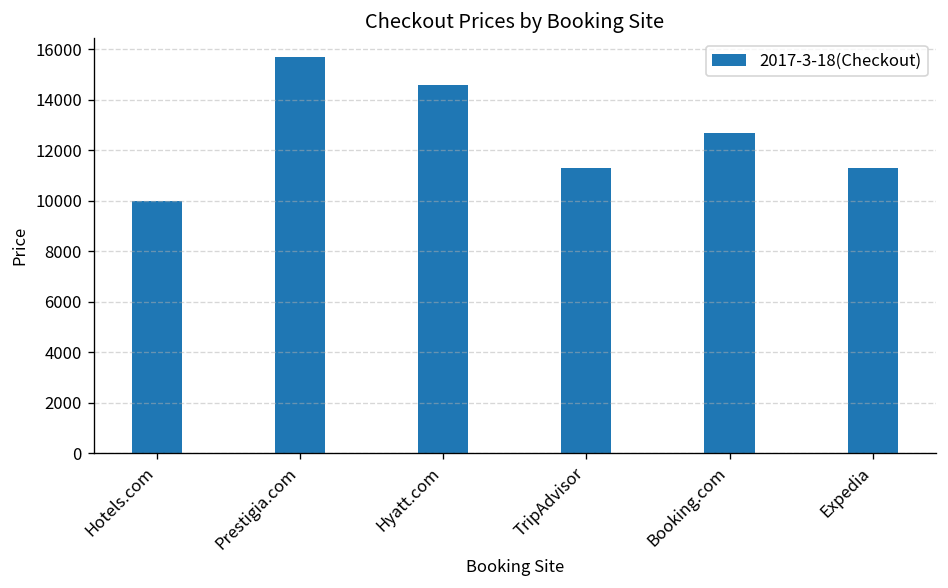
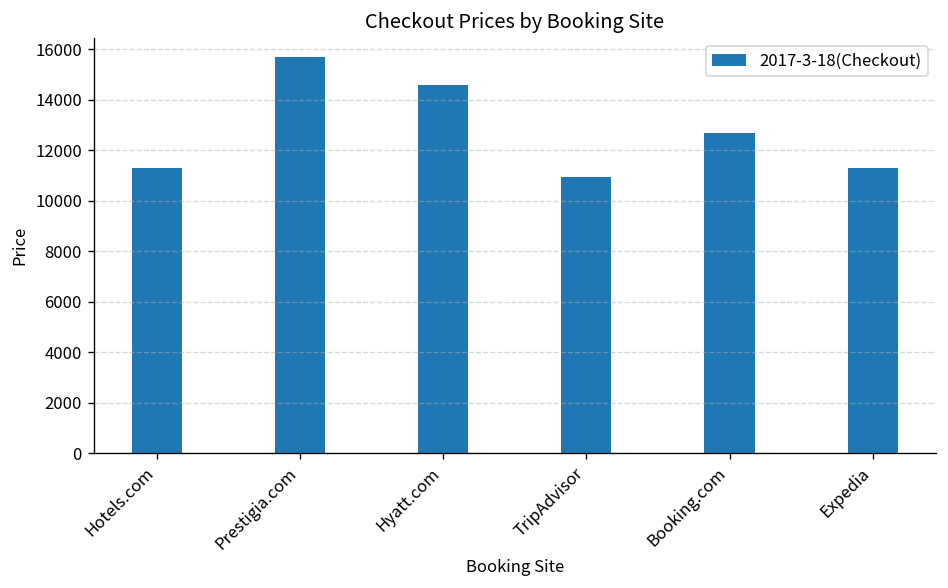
Hotels.com: 10000 -> 11300
TripAdvisor: 11300 -> 10900
